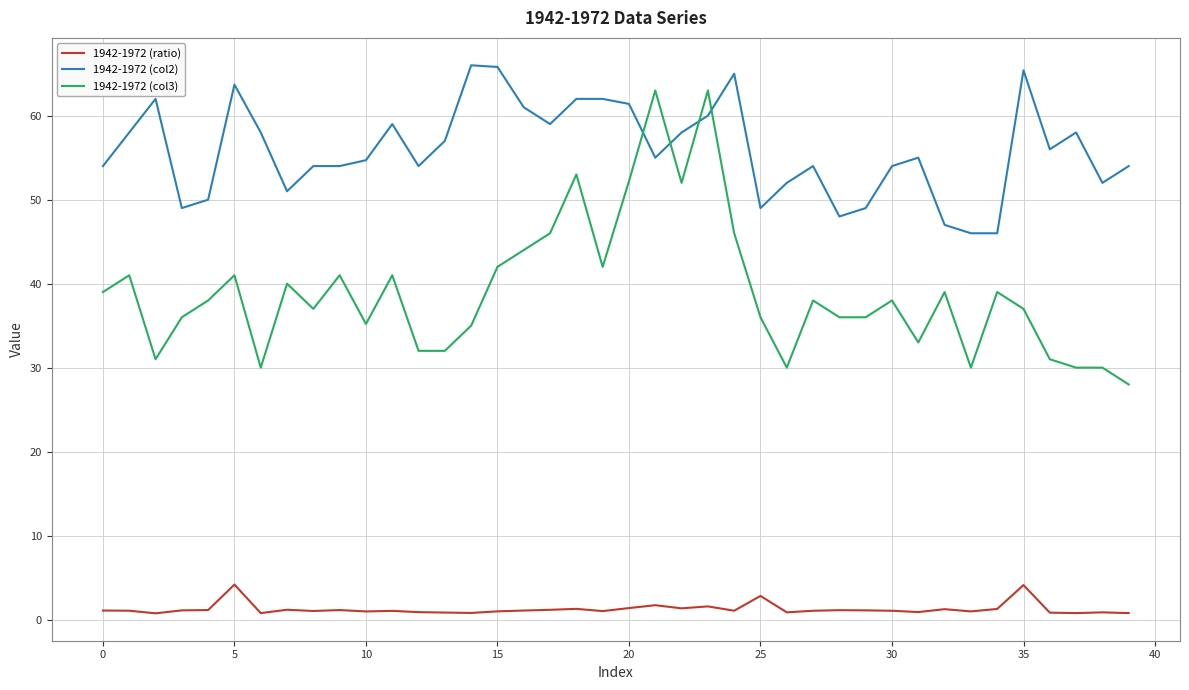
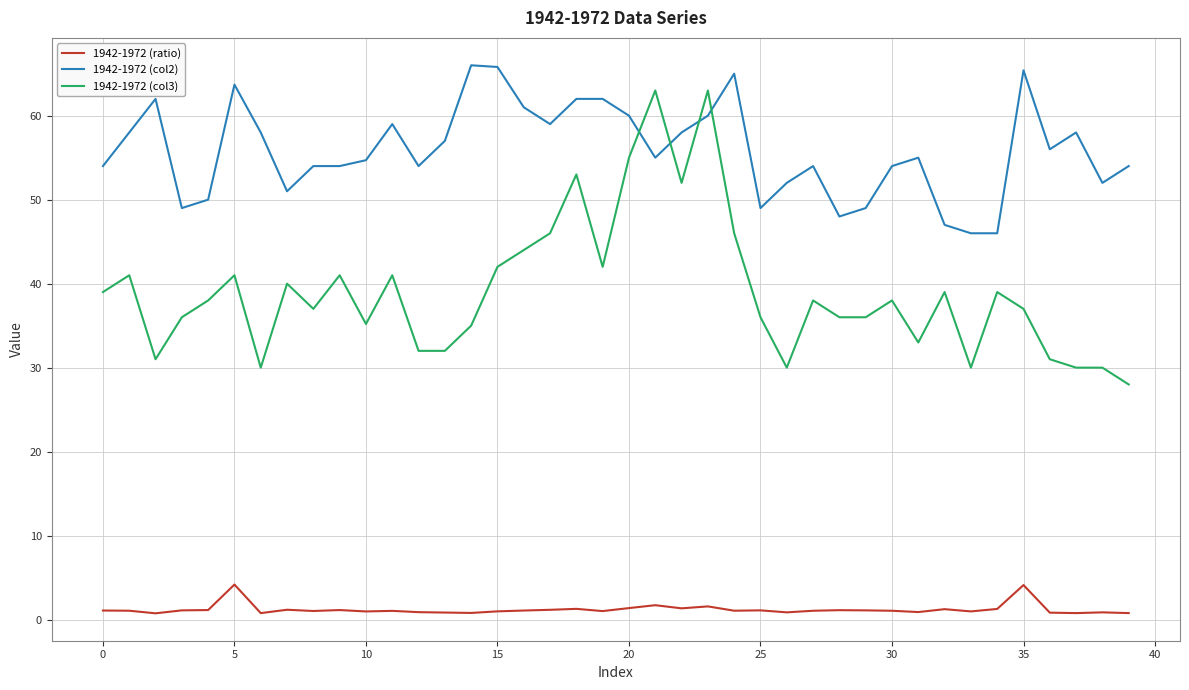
1942-1972 (col2), 20: 61 -> 60
1942-1972 (col3), 20: 52 -> 55
1942-1972 (ratio), 25: 3 -> 1
